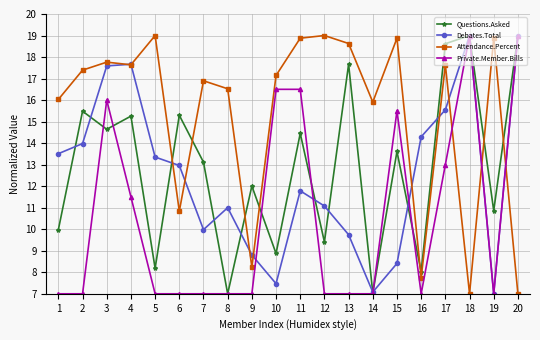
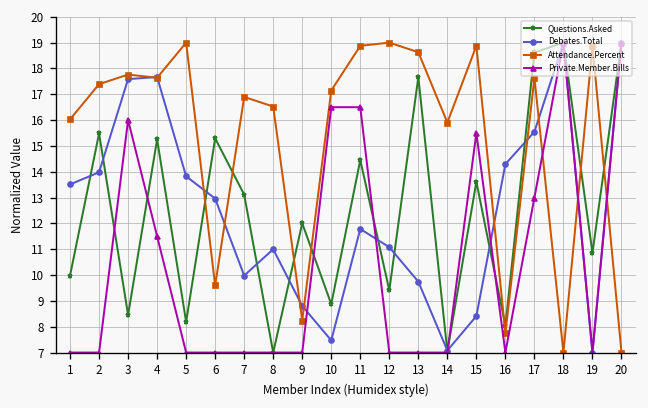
Questions.Asked, 3: 14.6 -> 8.5
Debates.Total, 5: 13.4 -> 13.8
Attendance.Percent, 6: 10.8 -> 9.6
